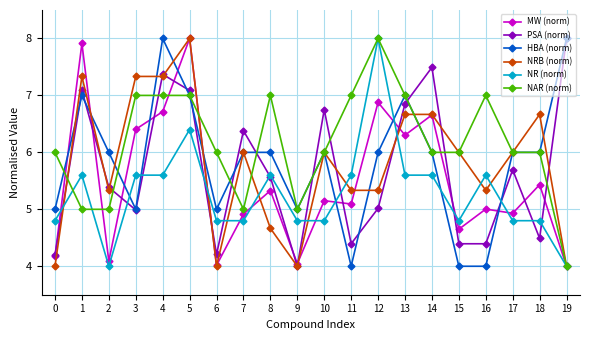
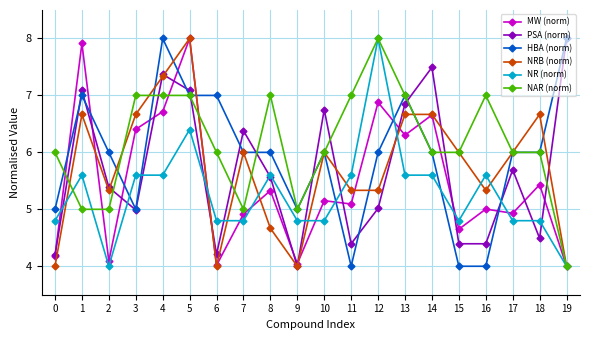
NRB (norm), 1: 7.3 -> 6.7
NRB (norm), 3: 7.3 -> 6.7
HBA (norm), 6: 5.0 -> 7.0
